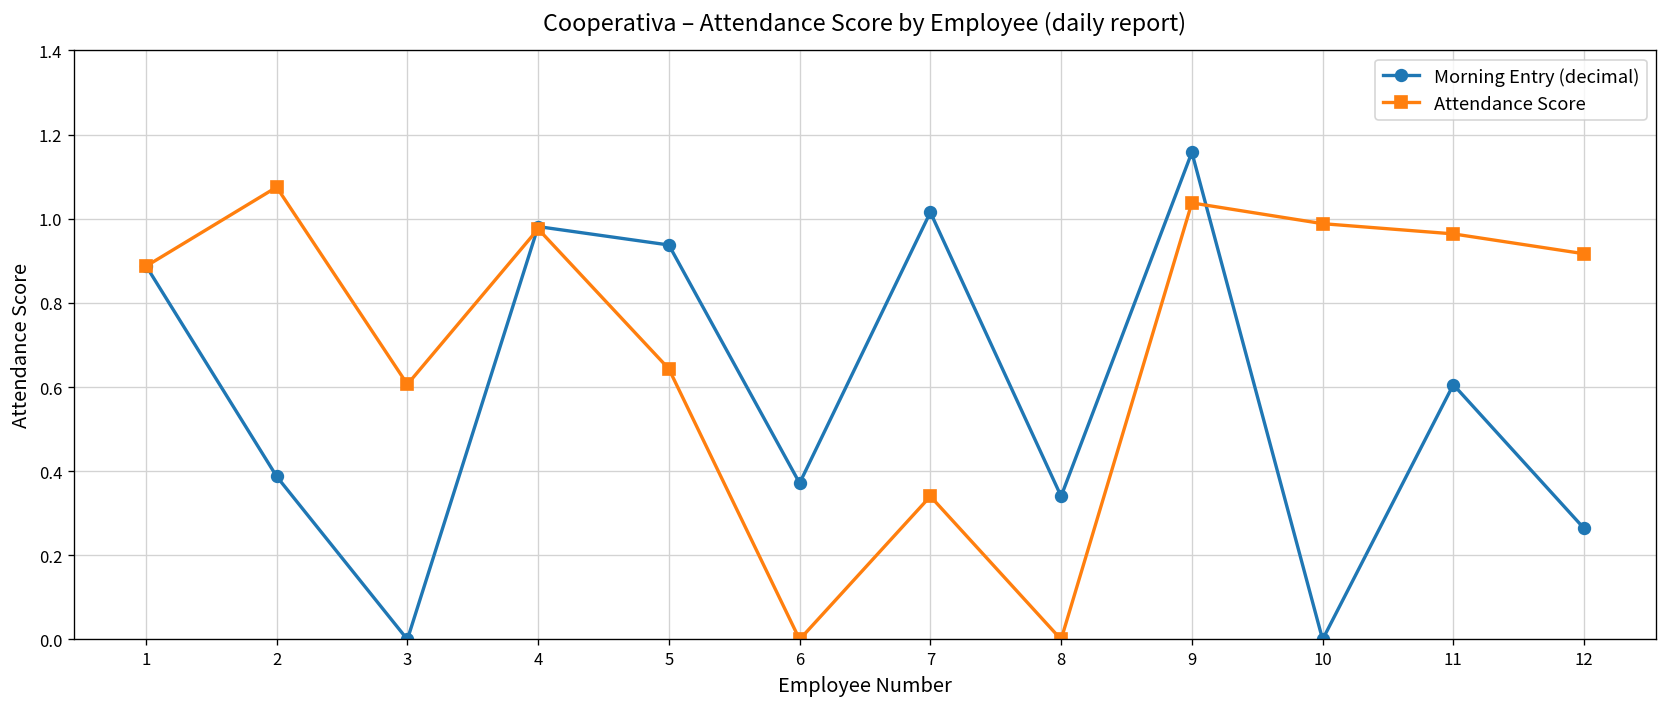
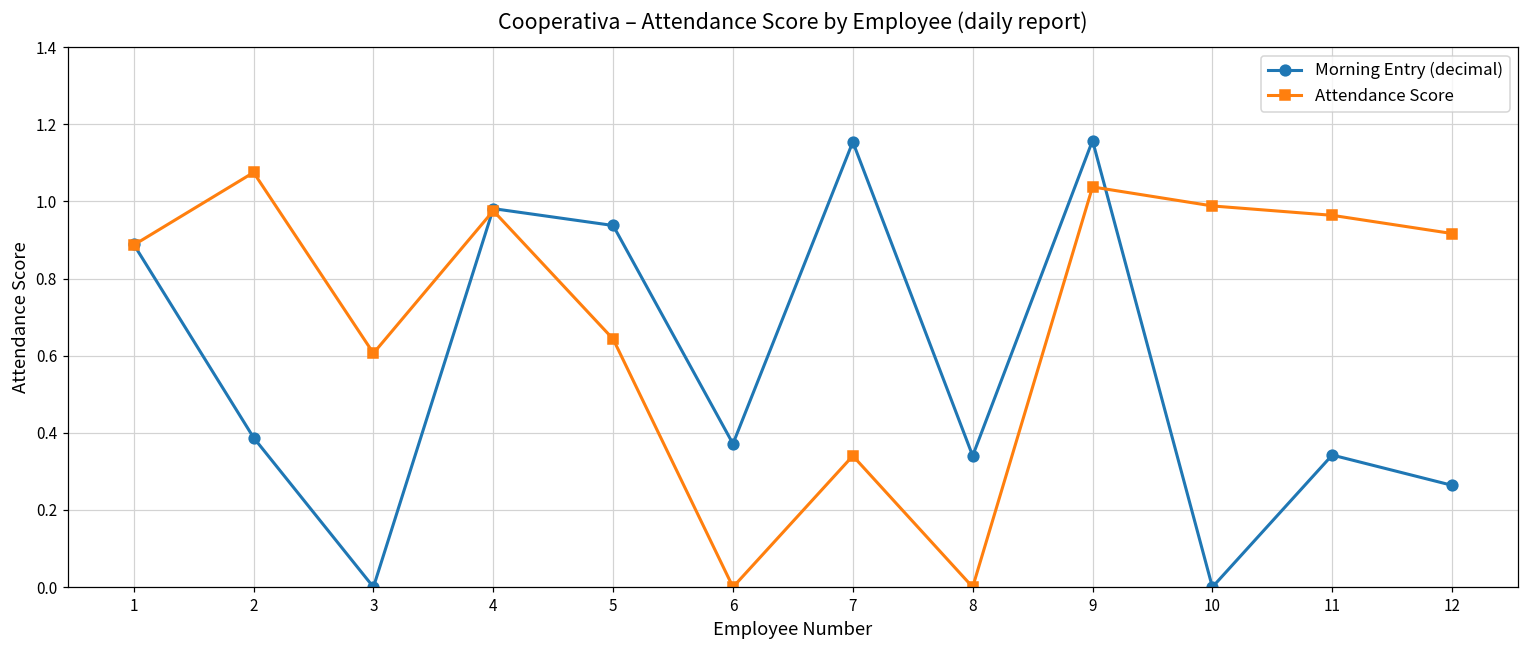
Morning Entry (decimal), 7: 1.02 -> 1.15
Morning Entry (decimal), 11: 0.61 -> 0.34
